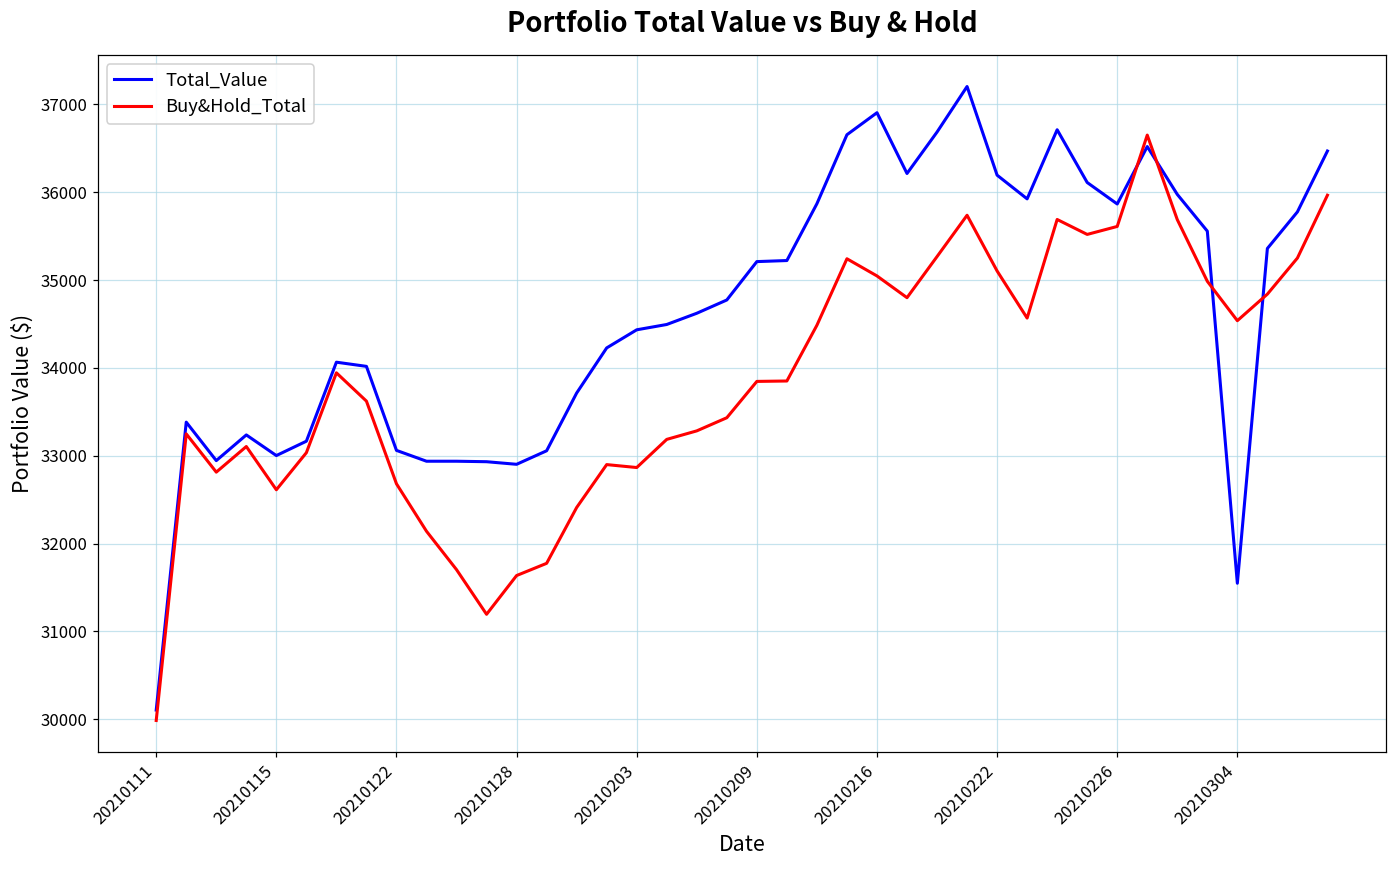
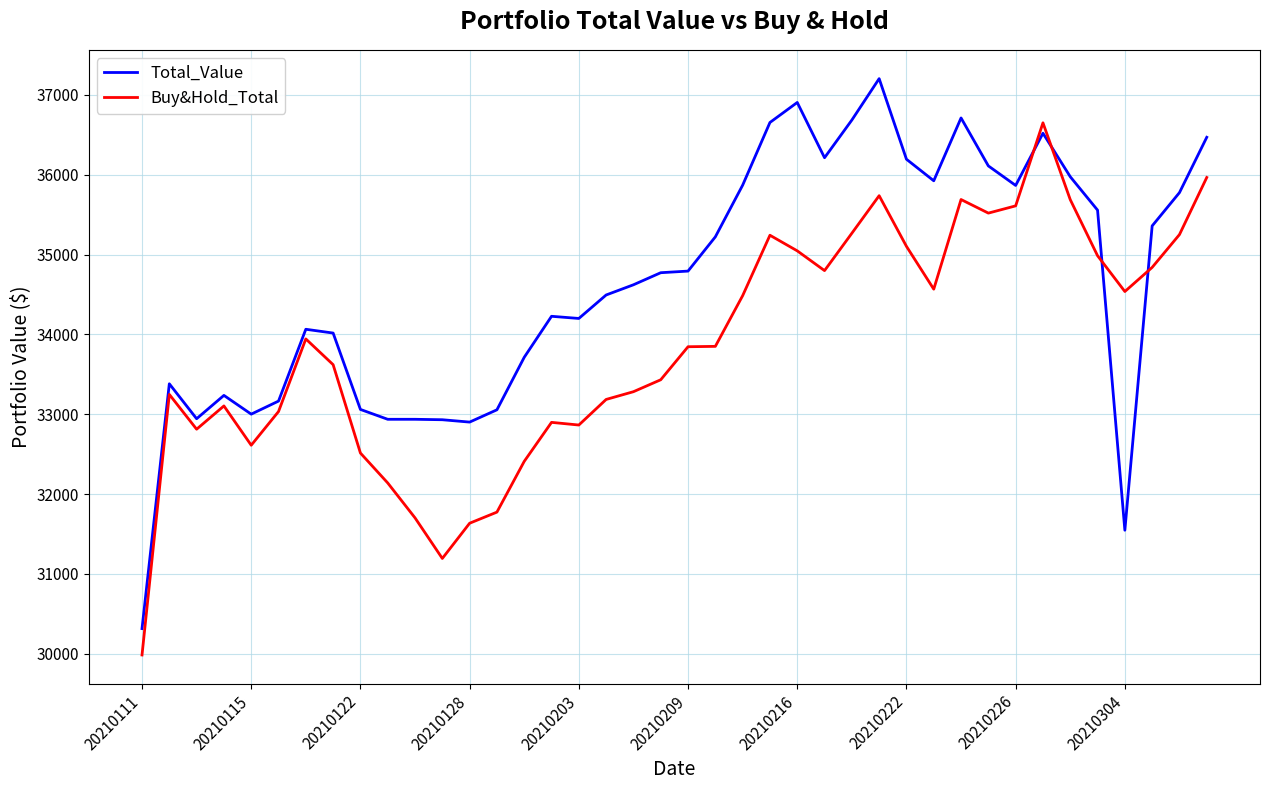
Total_Value, 20210111: 30100 -> 30300
Buy&Hold_Total, 20210122: 32700 -> 32500
Total_Value, 20210203: 34400 -> 34200
Total_Value, 20210209: 35200 -> 34800
